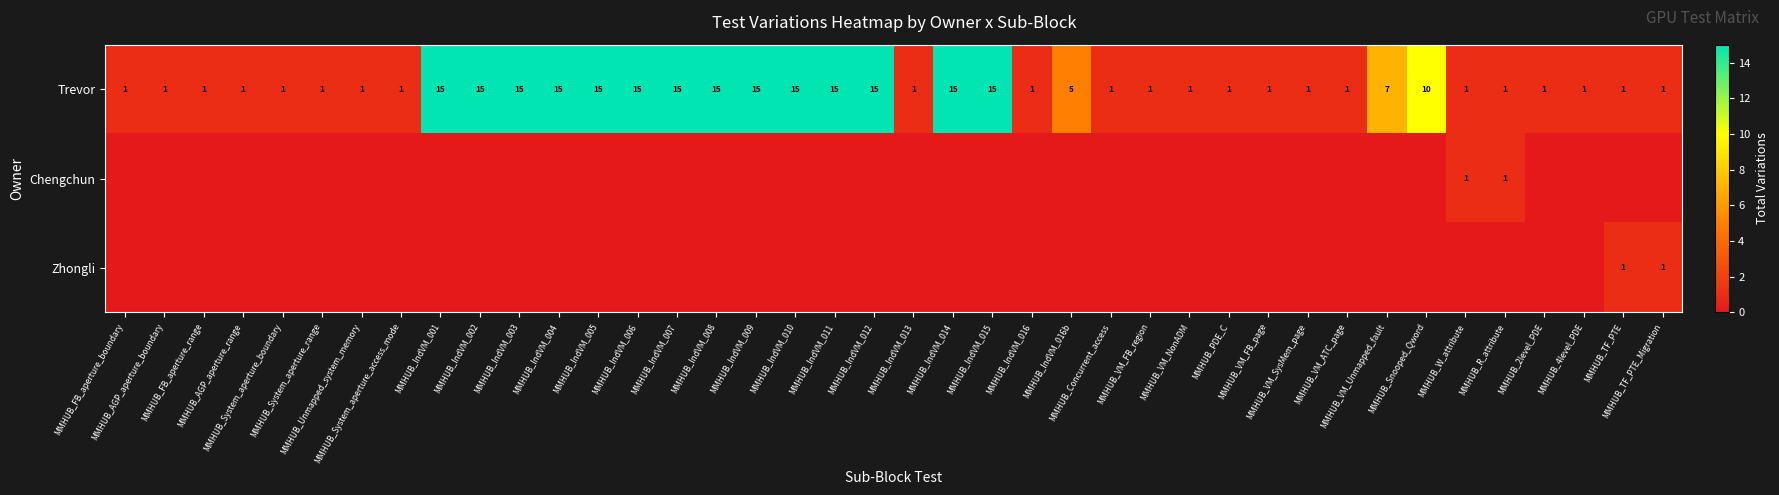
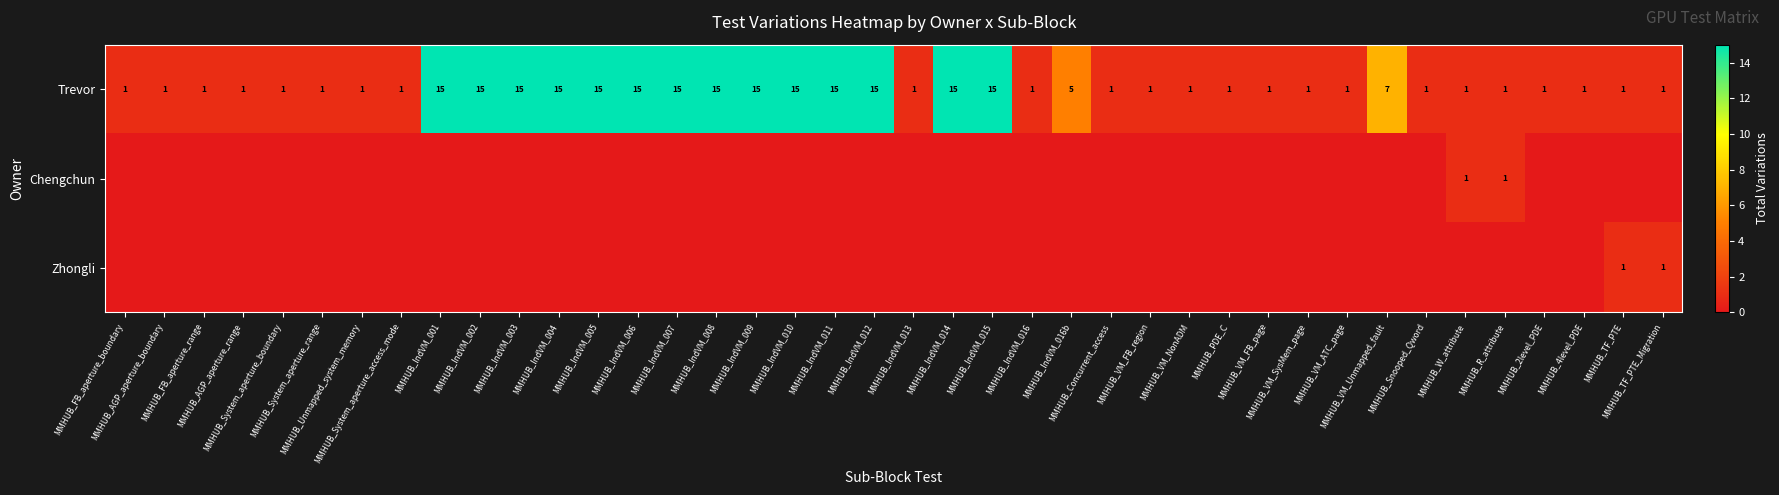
Trevor, MMHUB_Snooped_Qword: 10 -> 1
